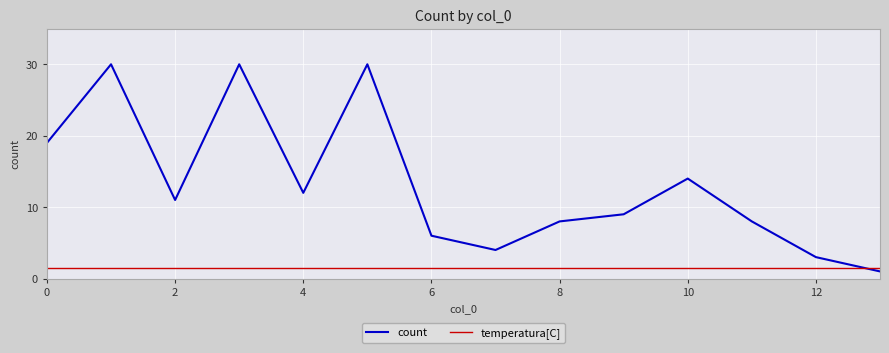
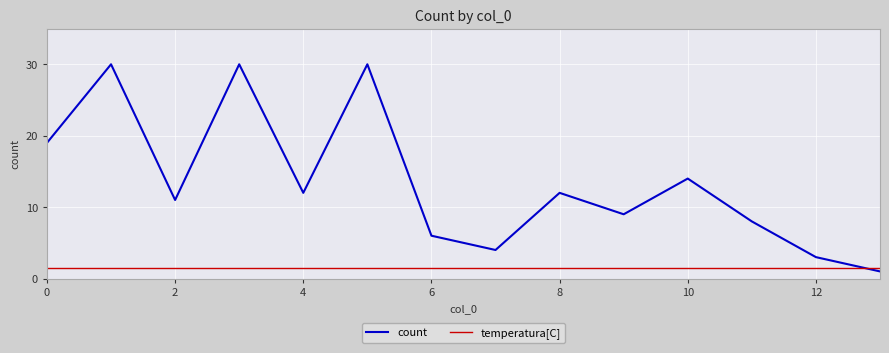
count, 8: 8 -> 12
